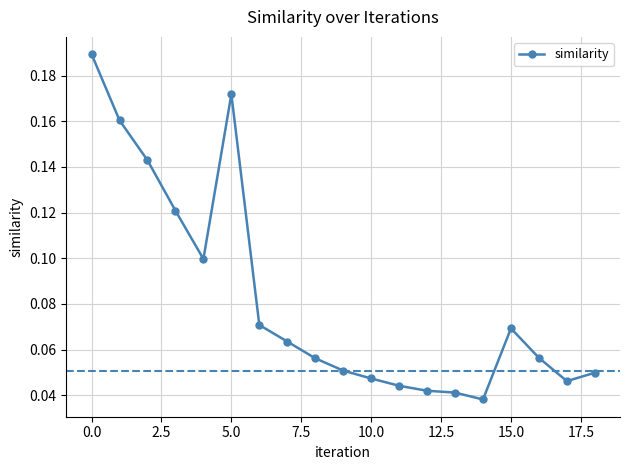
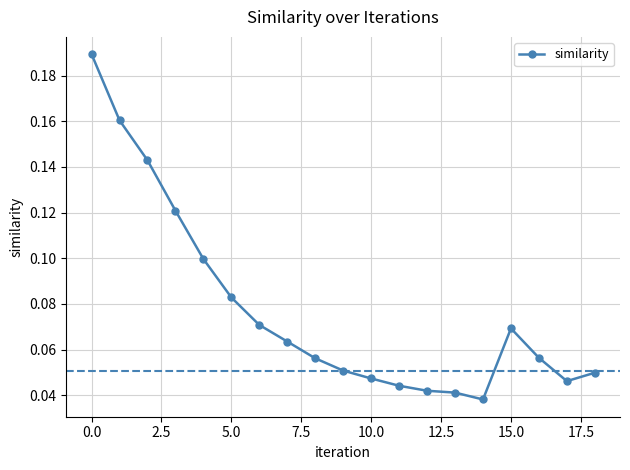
5.0: 0.172 -> 0.083
